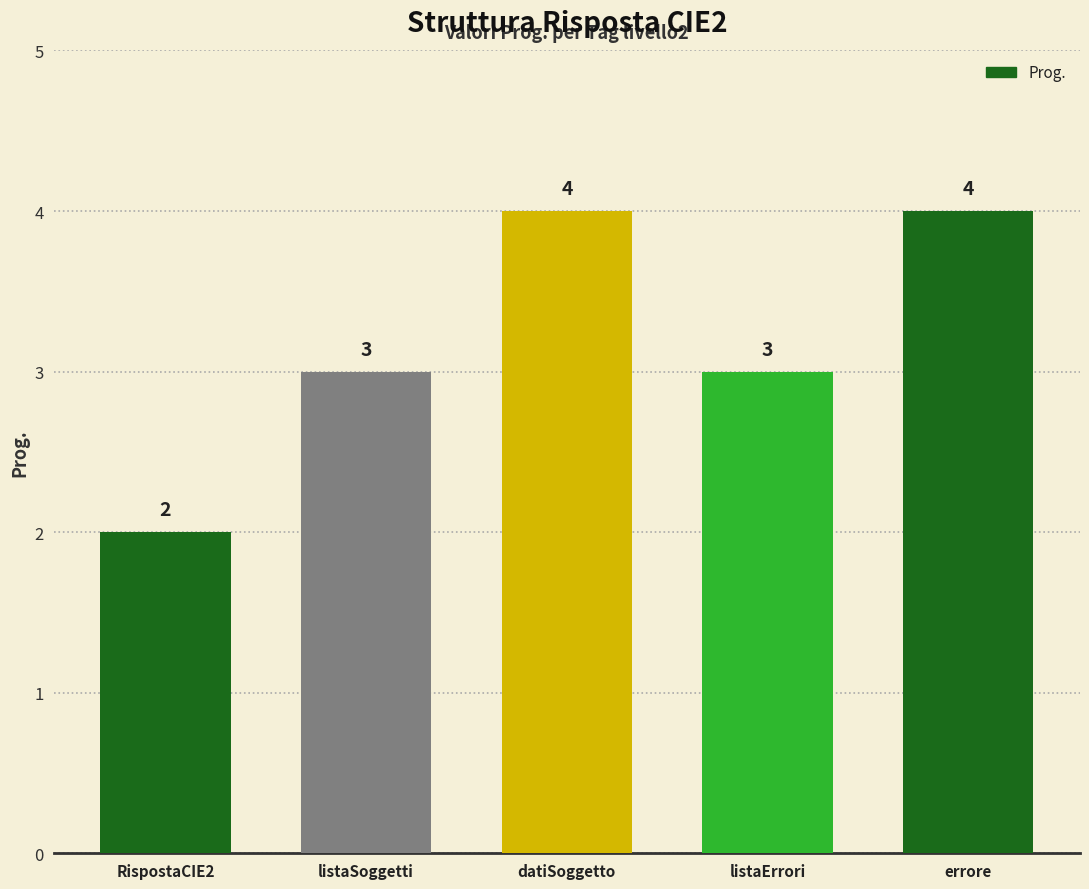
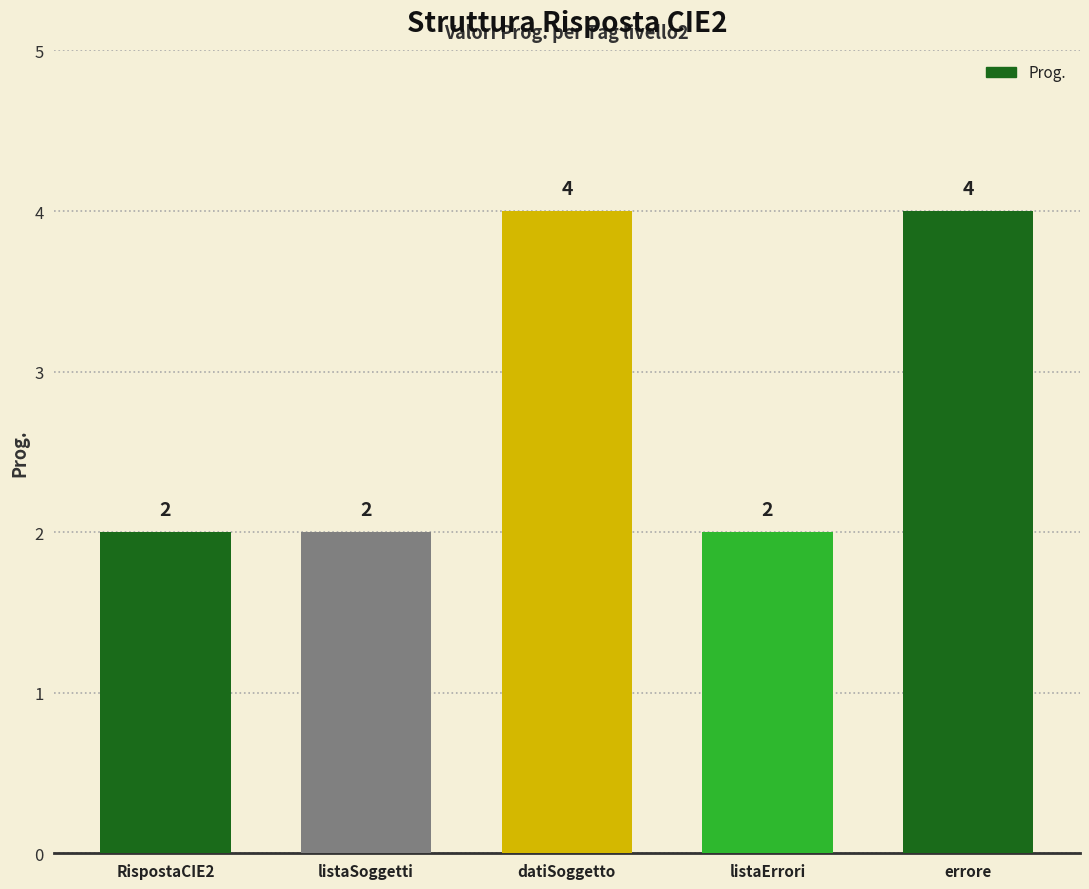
listaSoggetti: 3 -> 2
listaErrori: 3 -> 2
